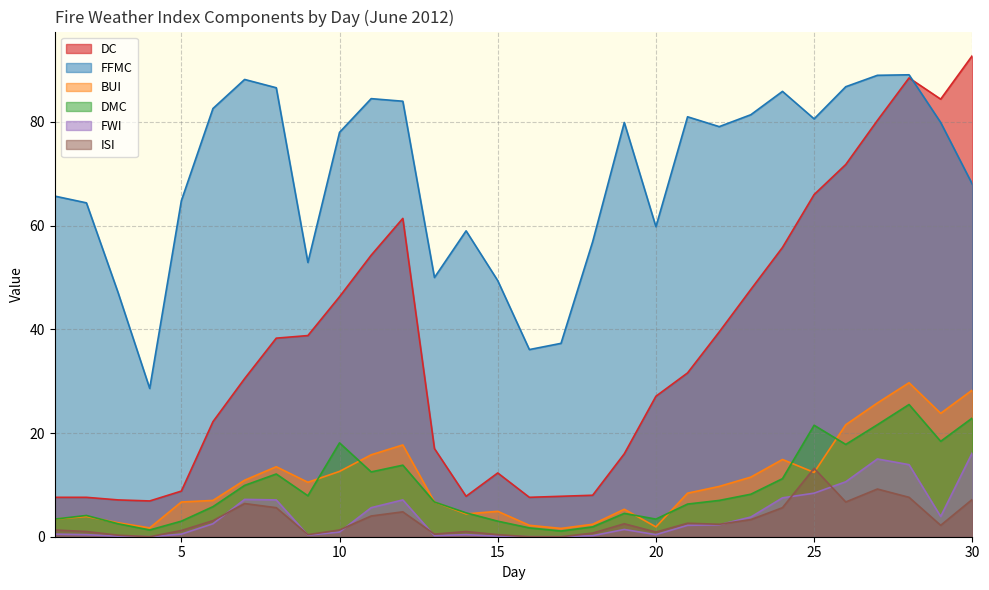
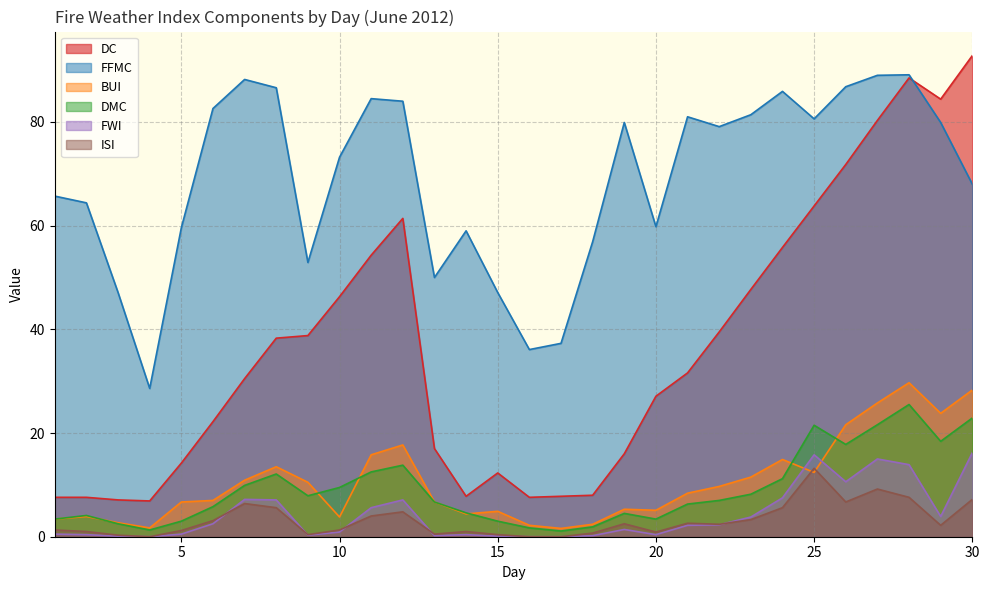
DC, 5: 9 -> 14
FFMC, 5: 65 -> 60
FFMC, 10: 78 -> 73
BUI, 10: 13 -> 4
DMC, 10: 18 -> 10
FFMC, 15: 49 -> 47
BUI, 20: 2 -> 5
DC, 25: 66 -> 64
FWI, 25: 8 -> 16
